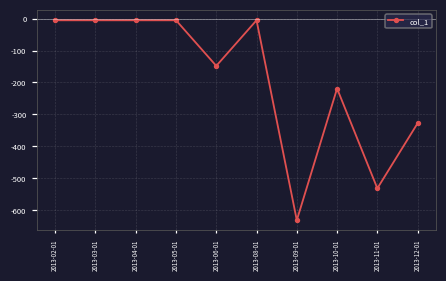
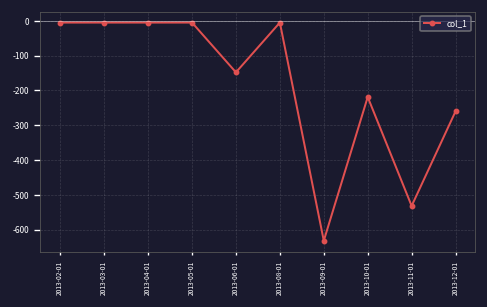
2013-12-01: -330 -> -260
